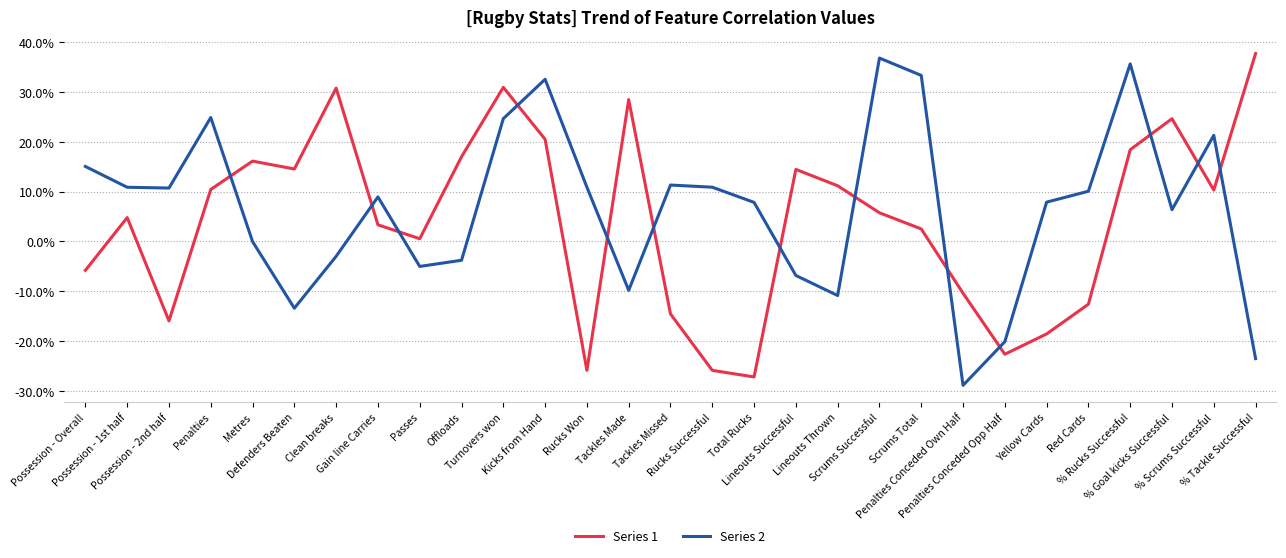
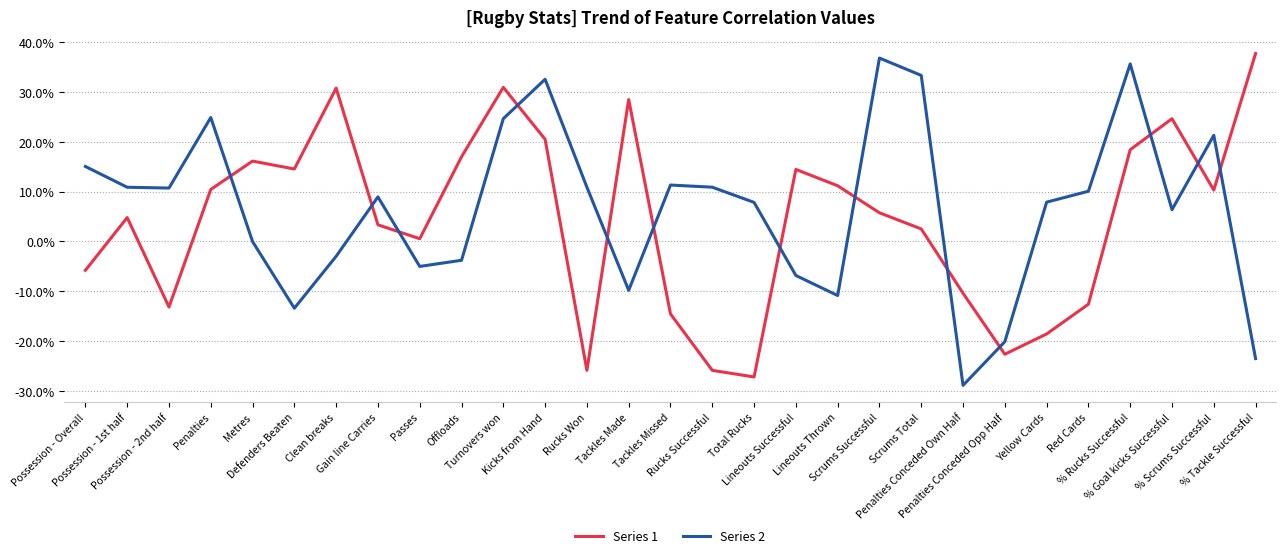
Series 1, Possession - 2nd half: -16% -> -13%
